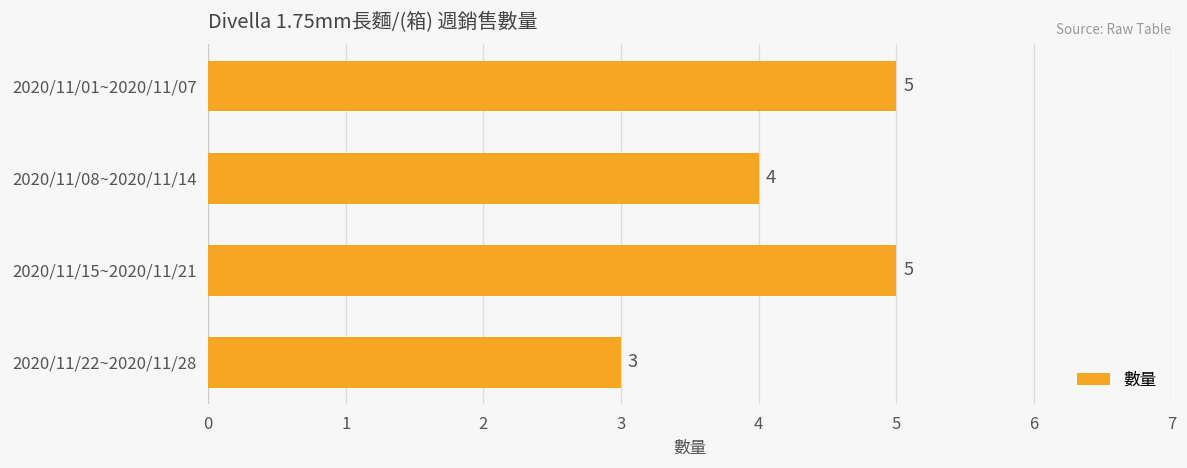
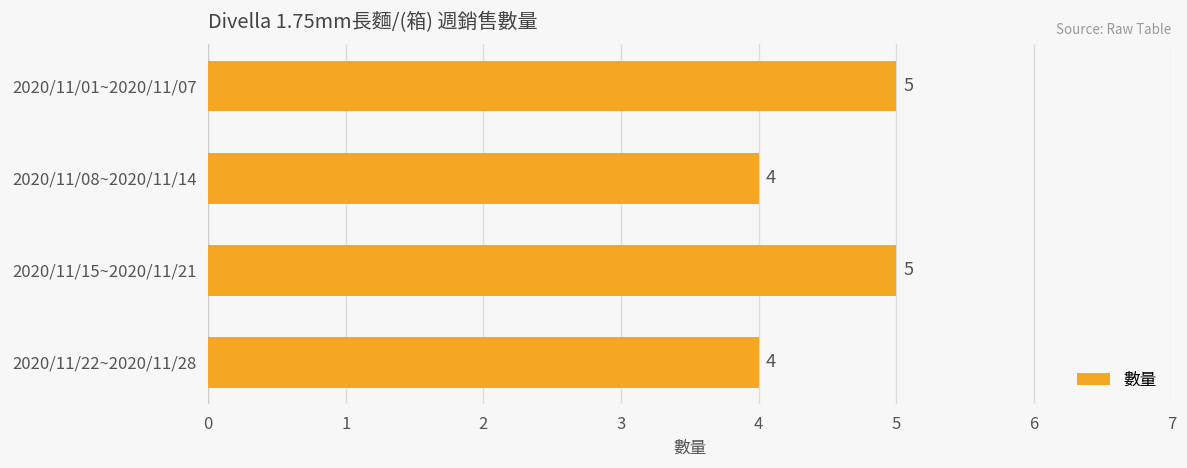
2020/11/22~2020/11/28: 3 -> 4
